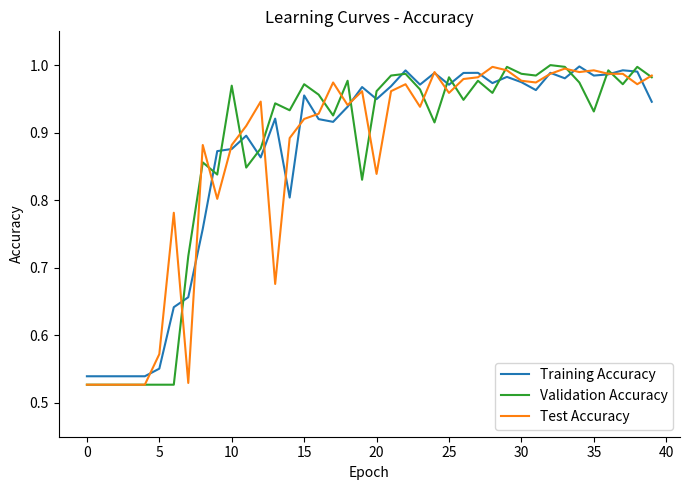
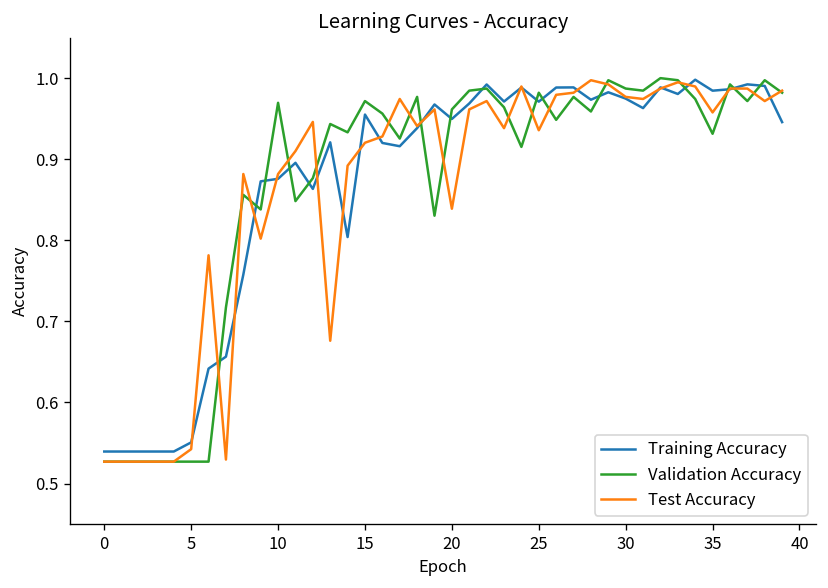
Test Accuracy, 5: 0.57 -> 0.54
Test Accuracy, 25: 0.96 -> 0.94
Test Accuracy, 35: 0.99 -> 0.96
